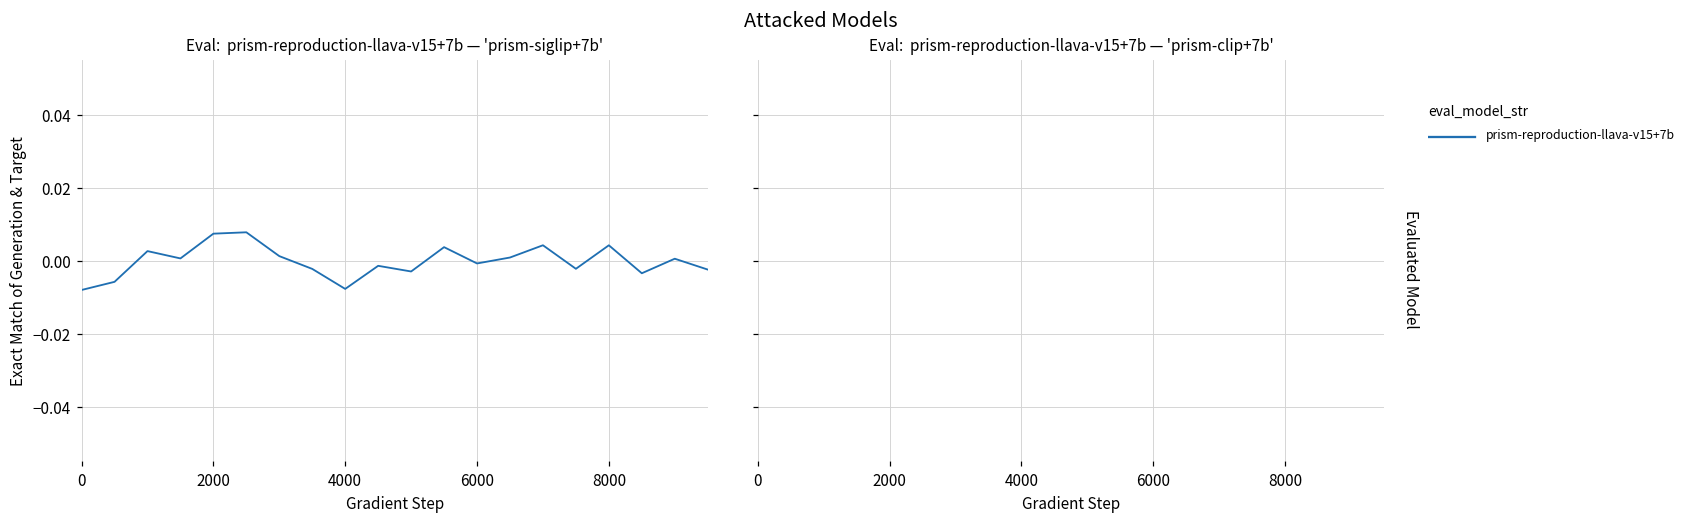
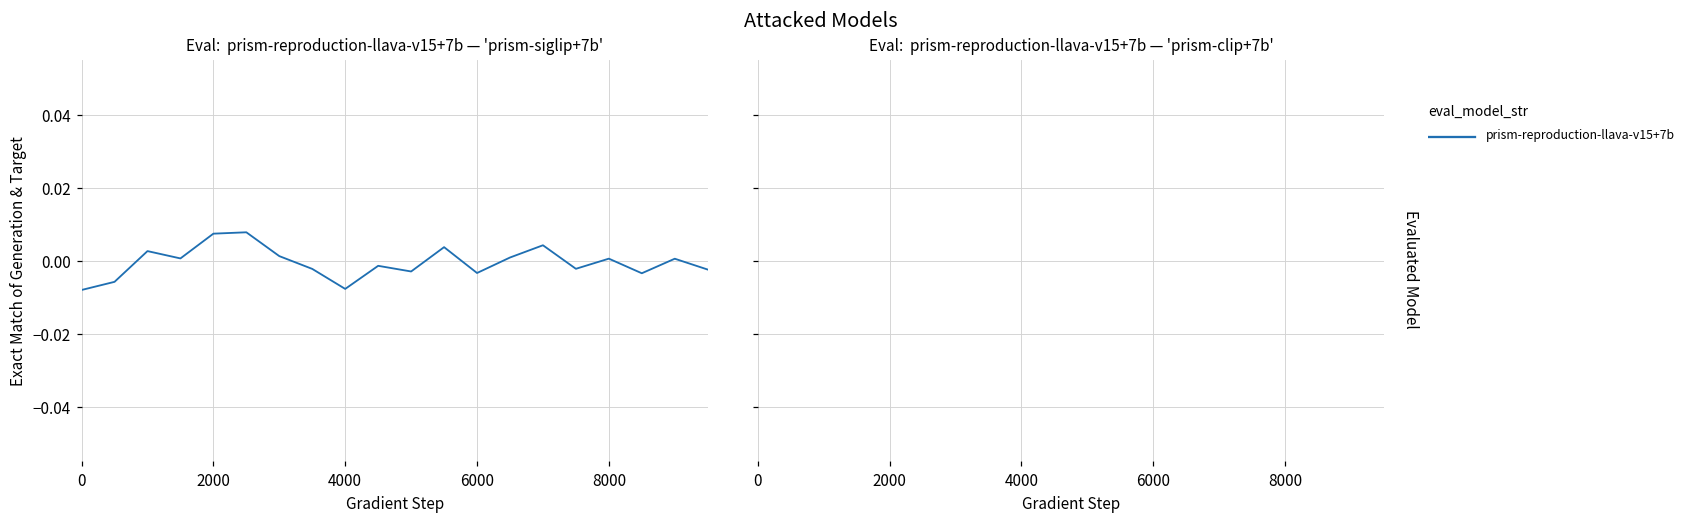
Eval: prism-reproduction-llava-v15+7b — 'prism-siglip+7b', 6000: -0.001 -> -0.003
Eval: prism-reproduction-llava-v15+7b — 'prism-siglip+7b', 8000: 0.004 -> 0.001
